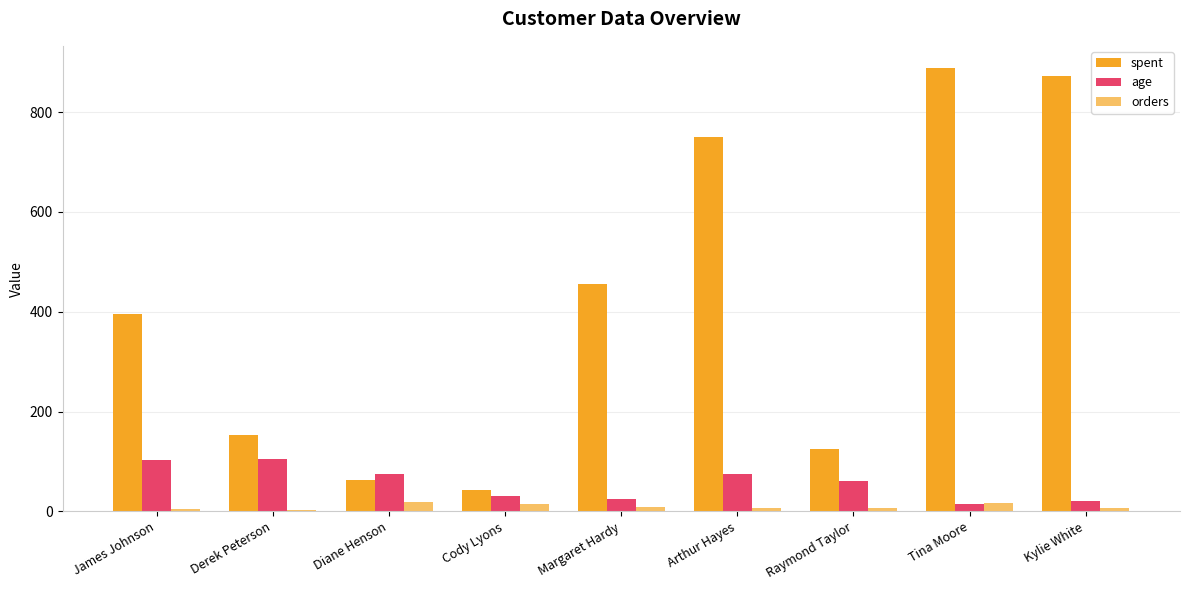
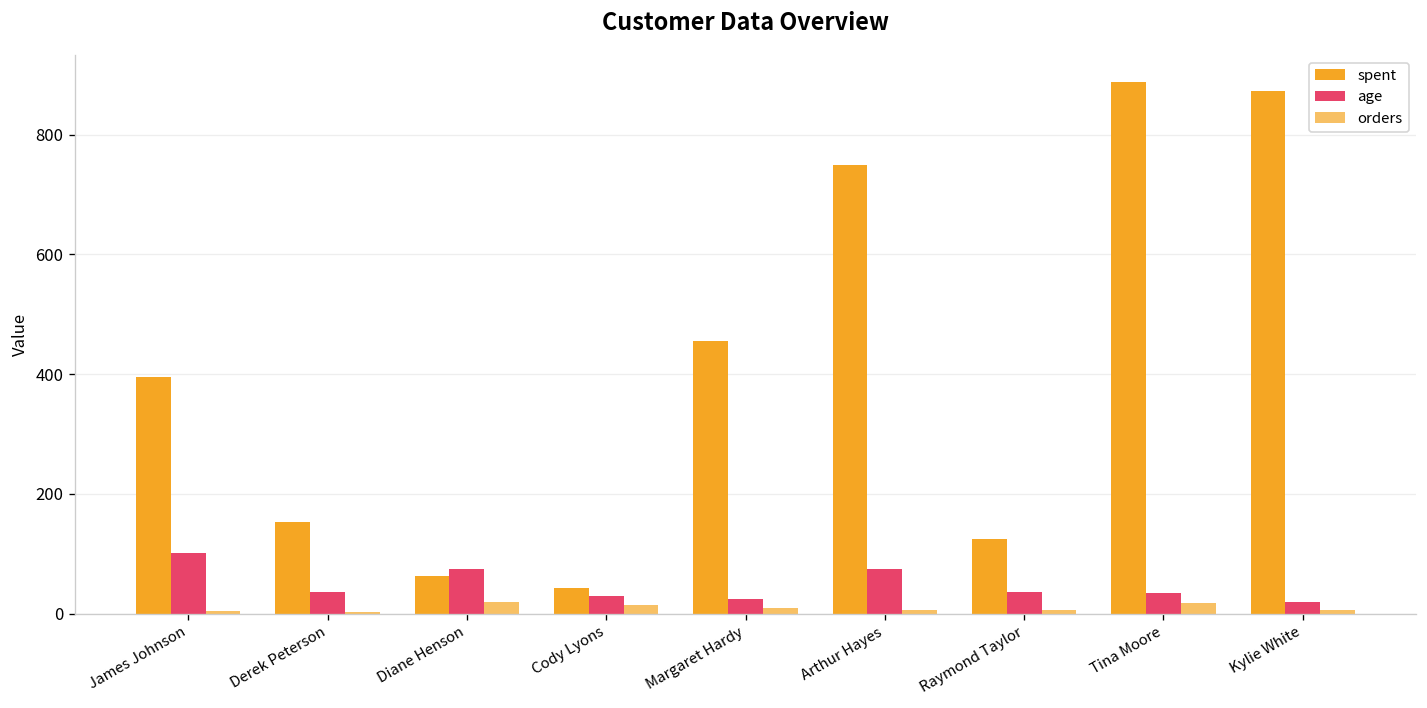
age, Derek Peterson: 110 -> 40
age, Raymond Taylor: 60 -> 40
age, Tina Moore: 10 -> 30
